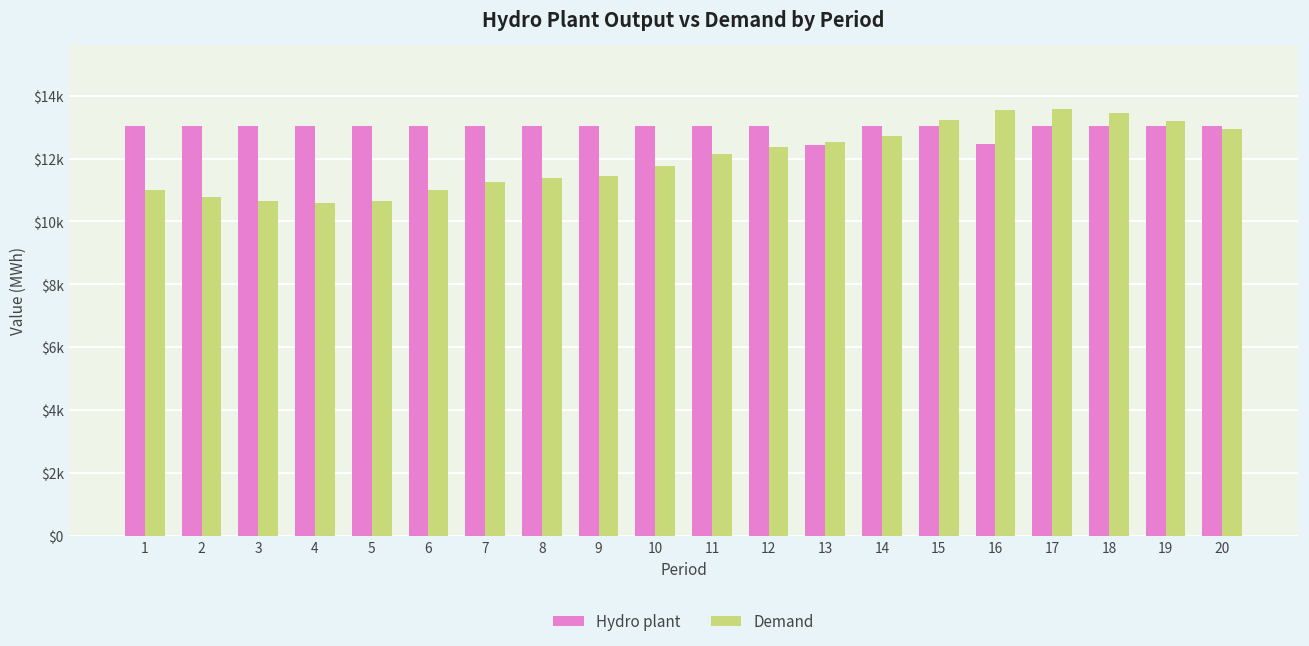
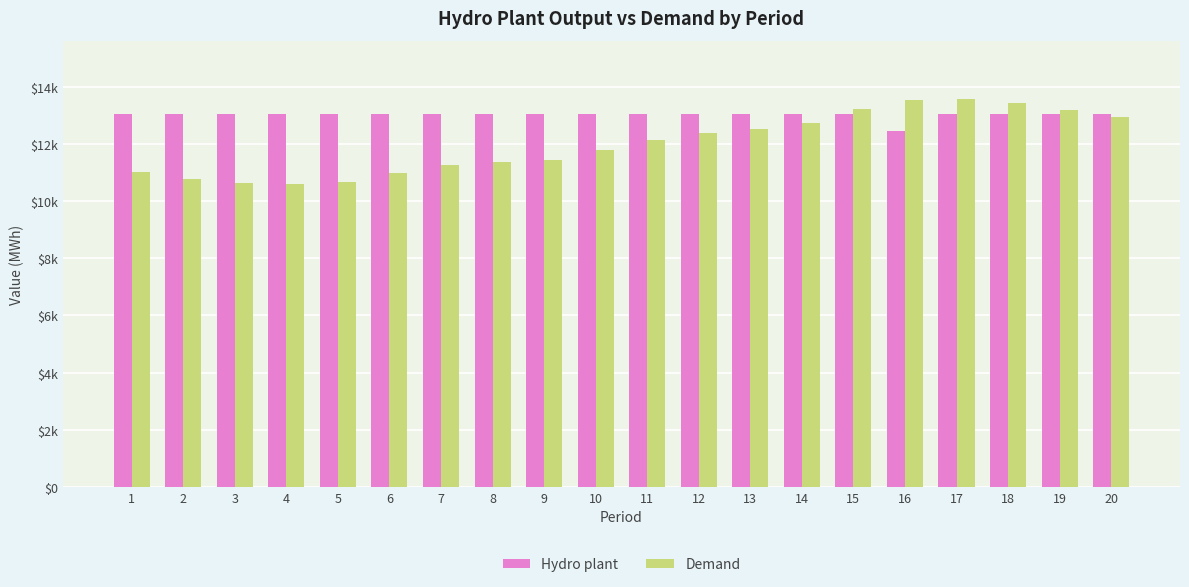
Hydro plant, 13: $12400 -> $13000
